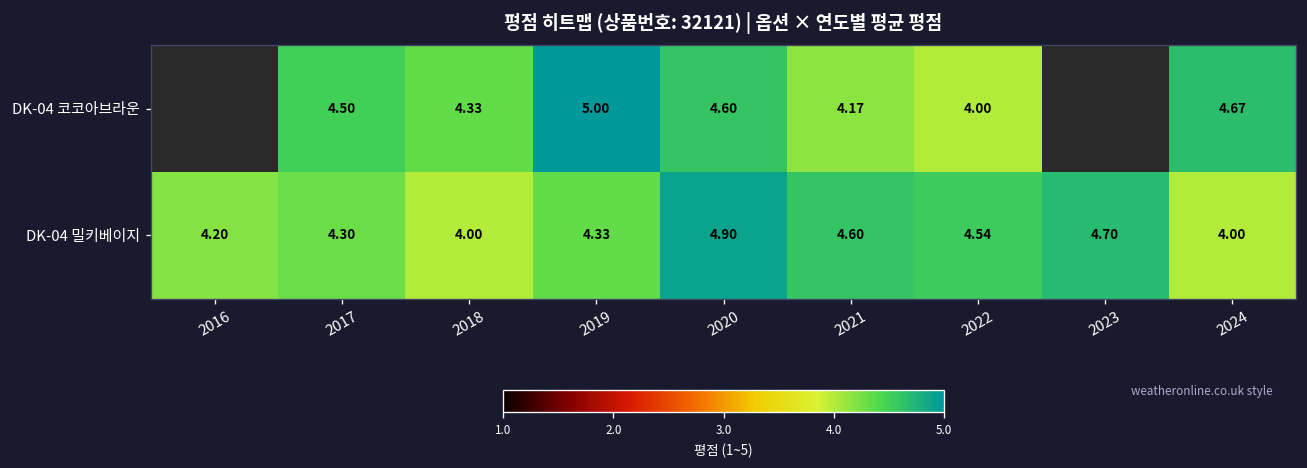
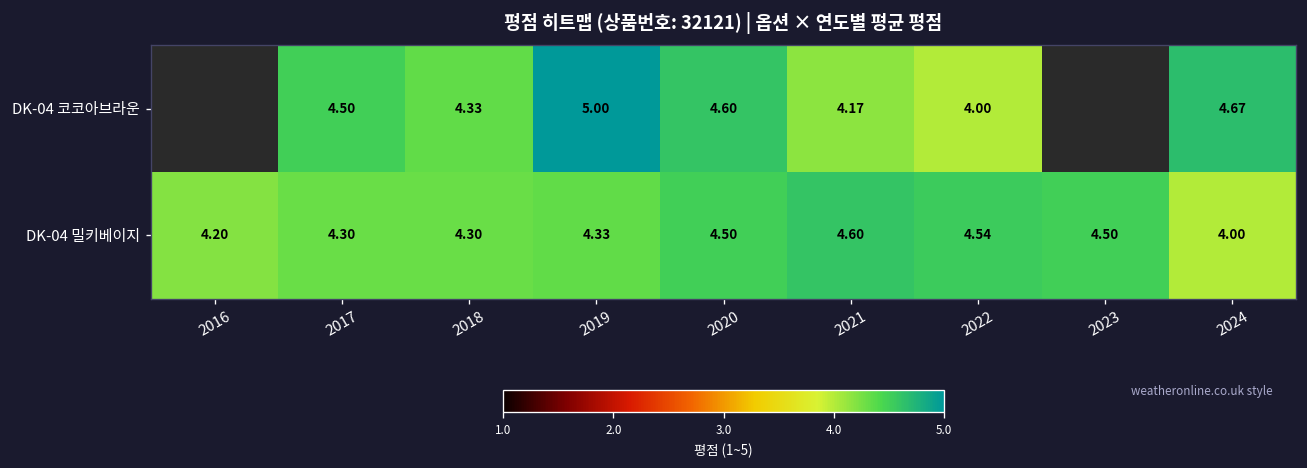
DK-04 밀키베이지, 2018: 4.00 -> 4.30
DK-04 밀키베이지, 2020: 4.90 -> 4.50
DK-04 밀키베이지, 2023: 4.70 -> 4.50
